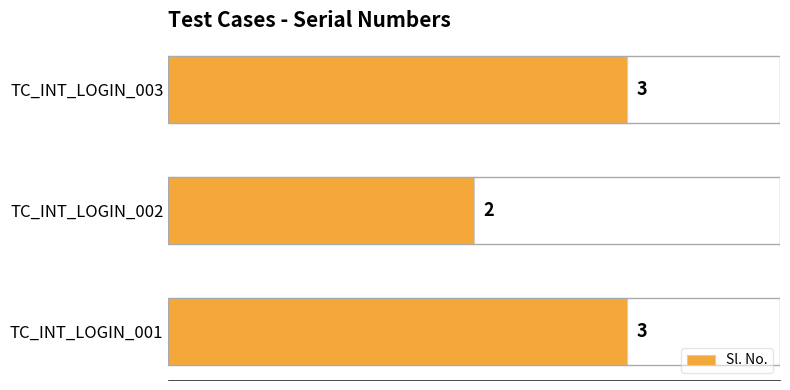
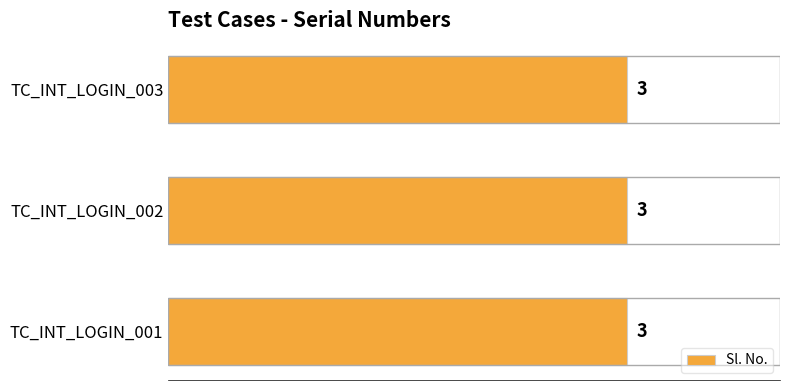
TC_INT_LOGIN_002: 2 -> 3
